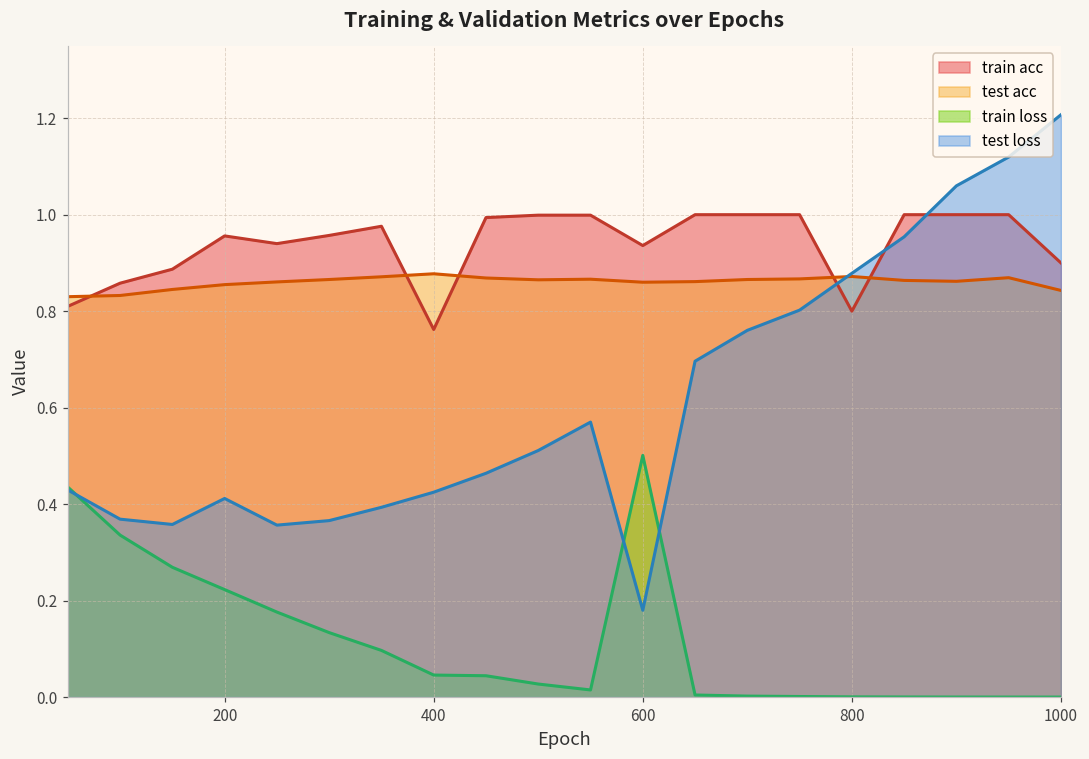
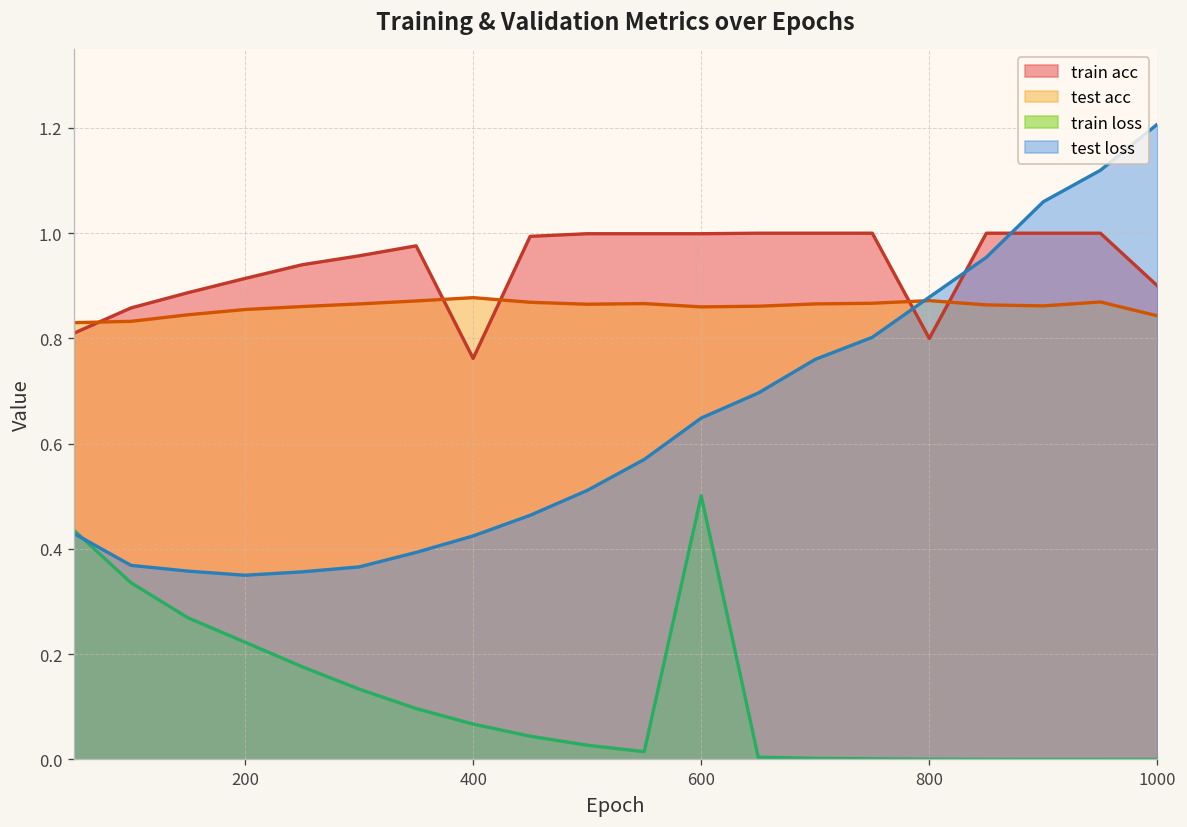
train acc, 200: 0.96 -> 0.91
test loss, 200: 0.41 -> 0.35
train loss, 400: 0.05 -> 0.07
train acc, 600: 0.94 -> 1.00
test loss, 600: 0.18 -> 0.65
